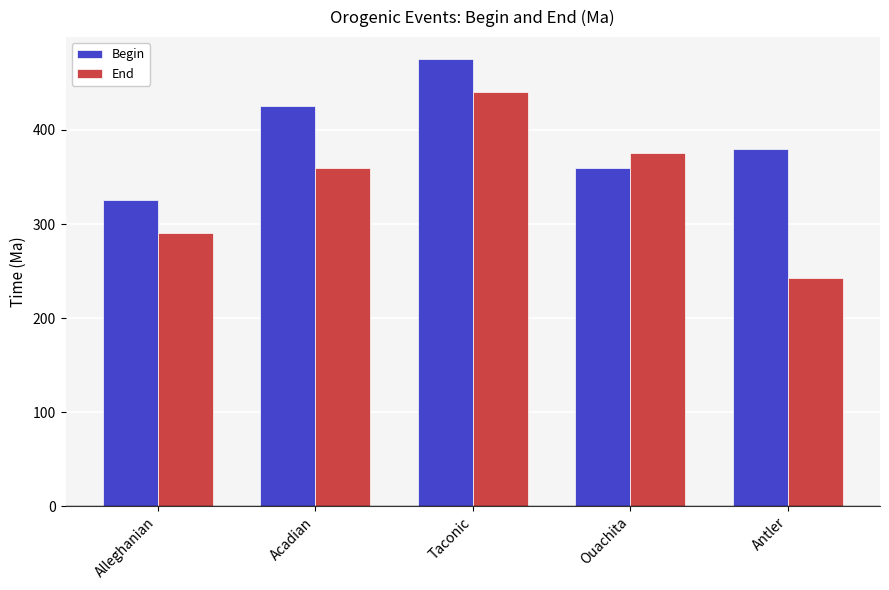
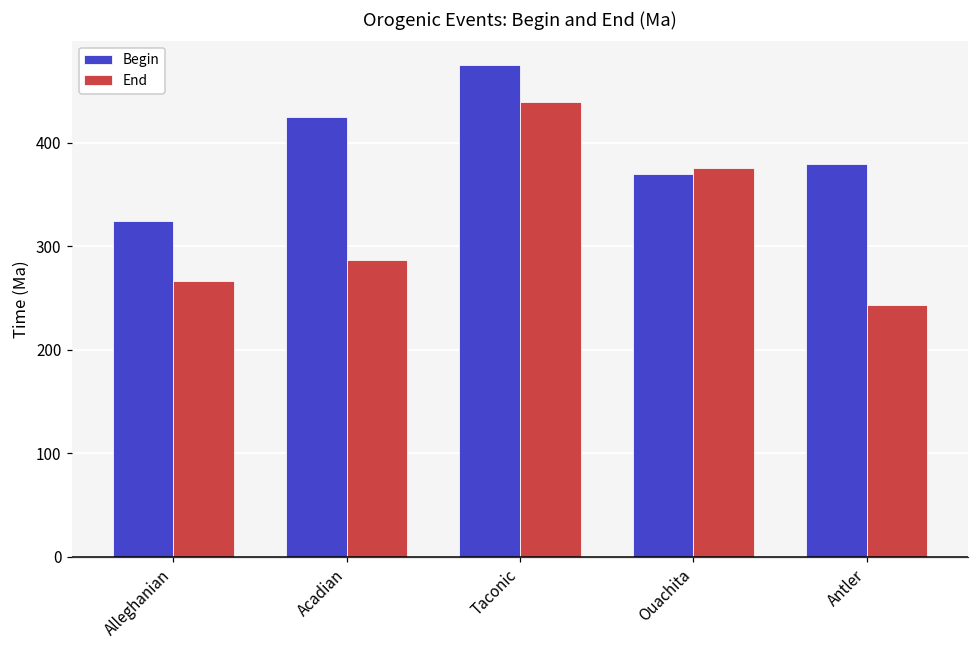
End, Alleghanian: 290 -> 270
End, Acadian: 360 -> 290
Begin, Ouachita: 360 -> 370
